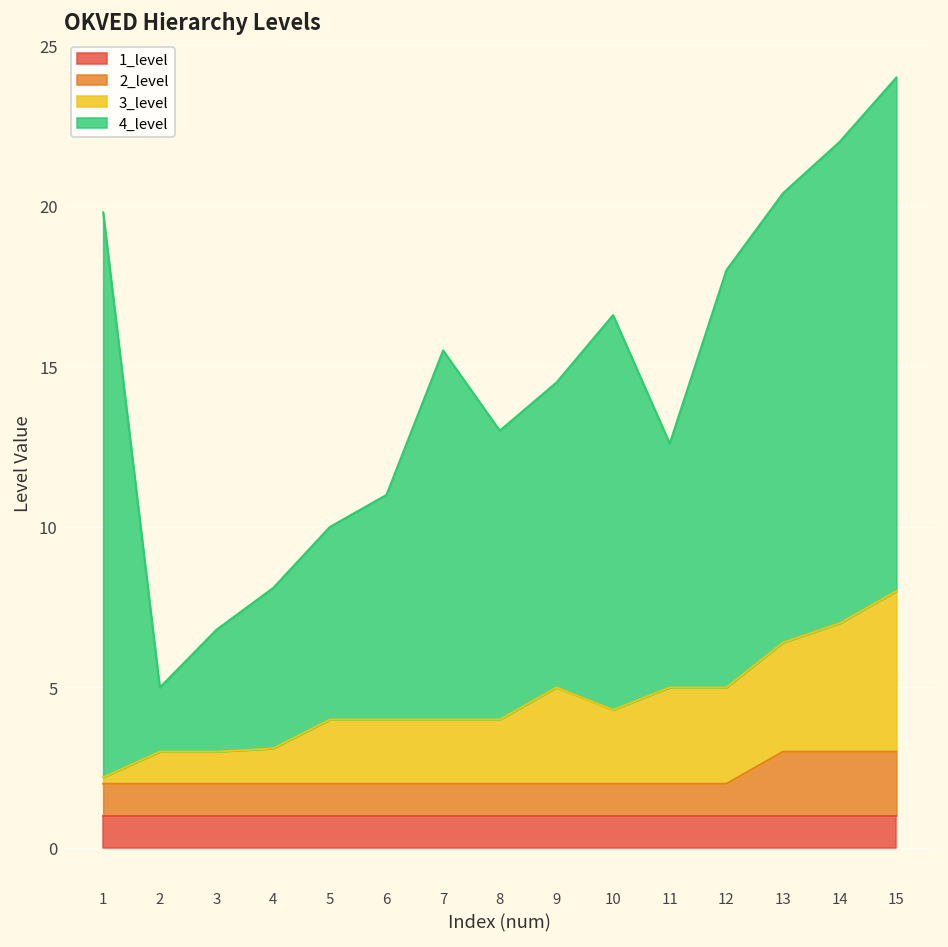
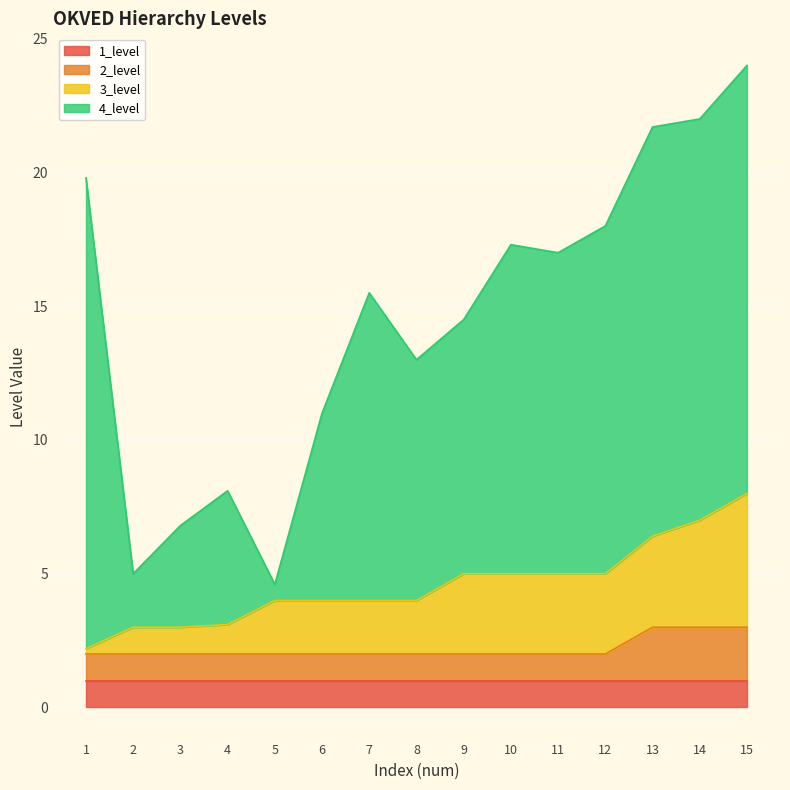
4_level, 5: 6.0 -> 0.6
3_level, 10: 2.3 -> 3.0
4_level, 11: 7.6 -> 12.0
4_level, 13: 14.0 -> 15.3
